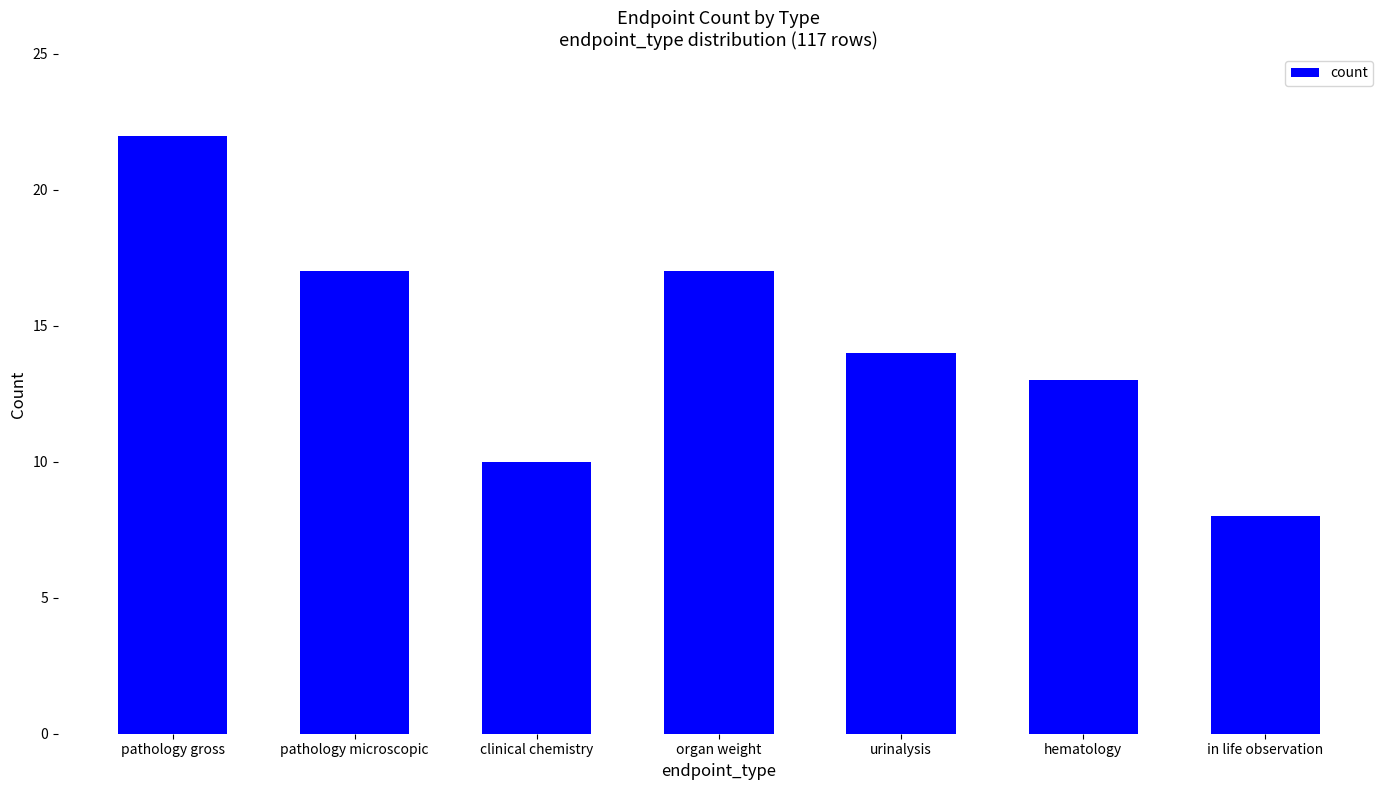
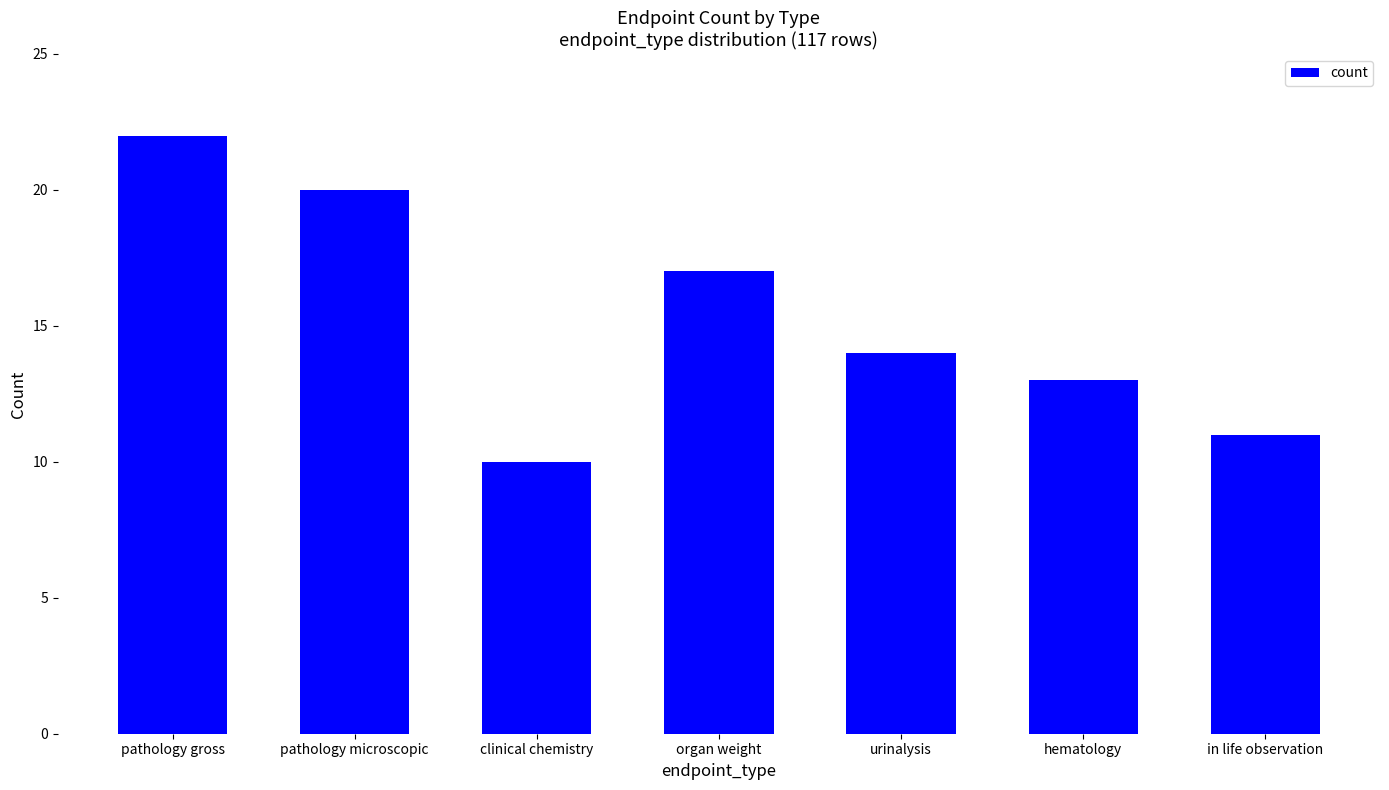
pathology microscopic: 17 -> 20
in life observation: 8 -> 11
